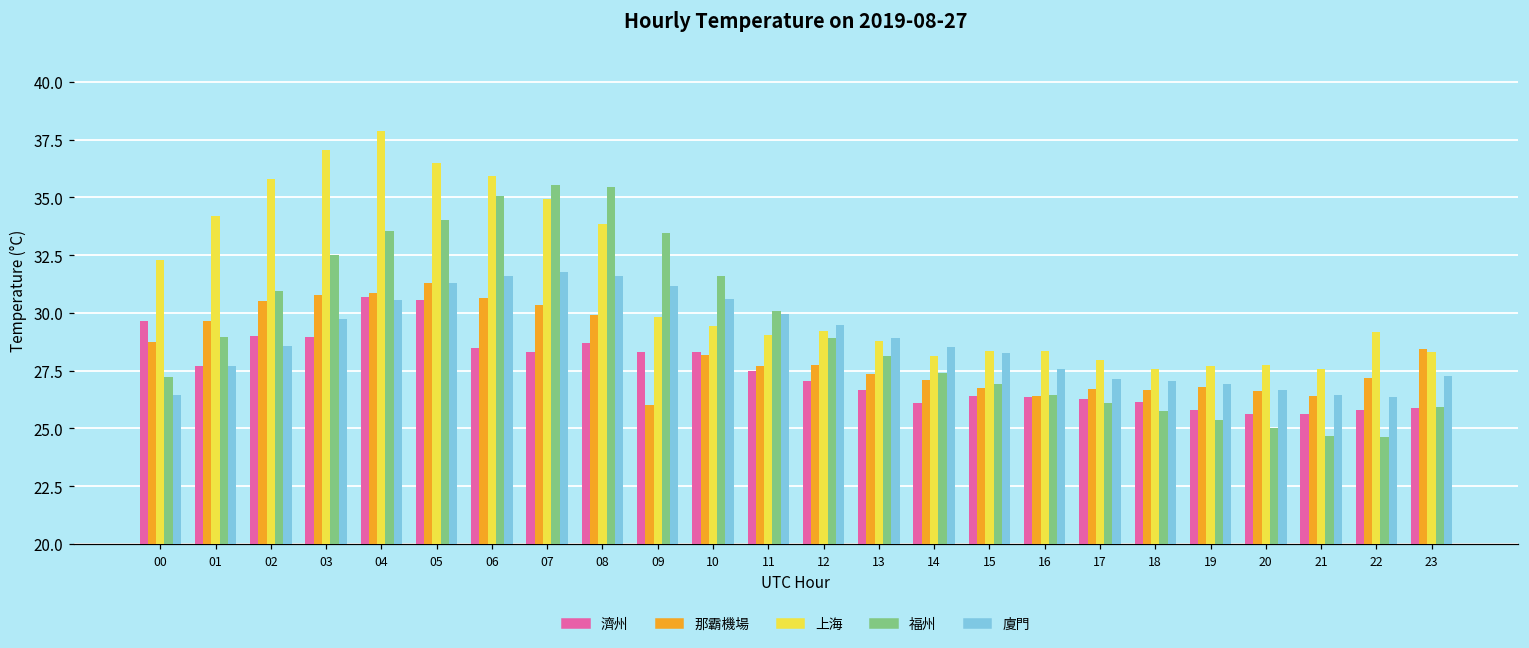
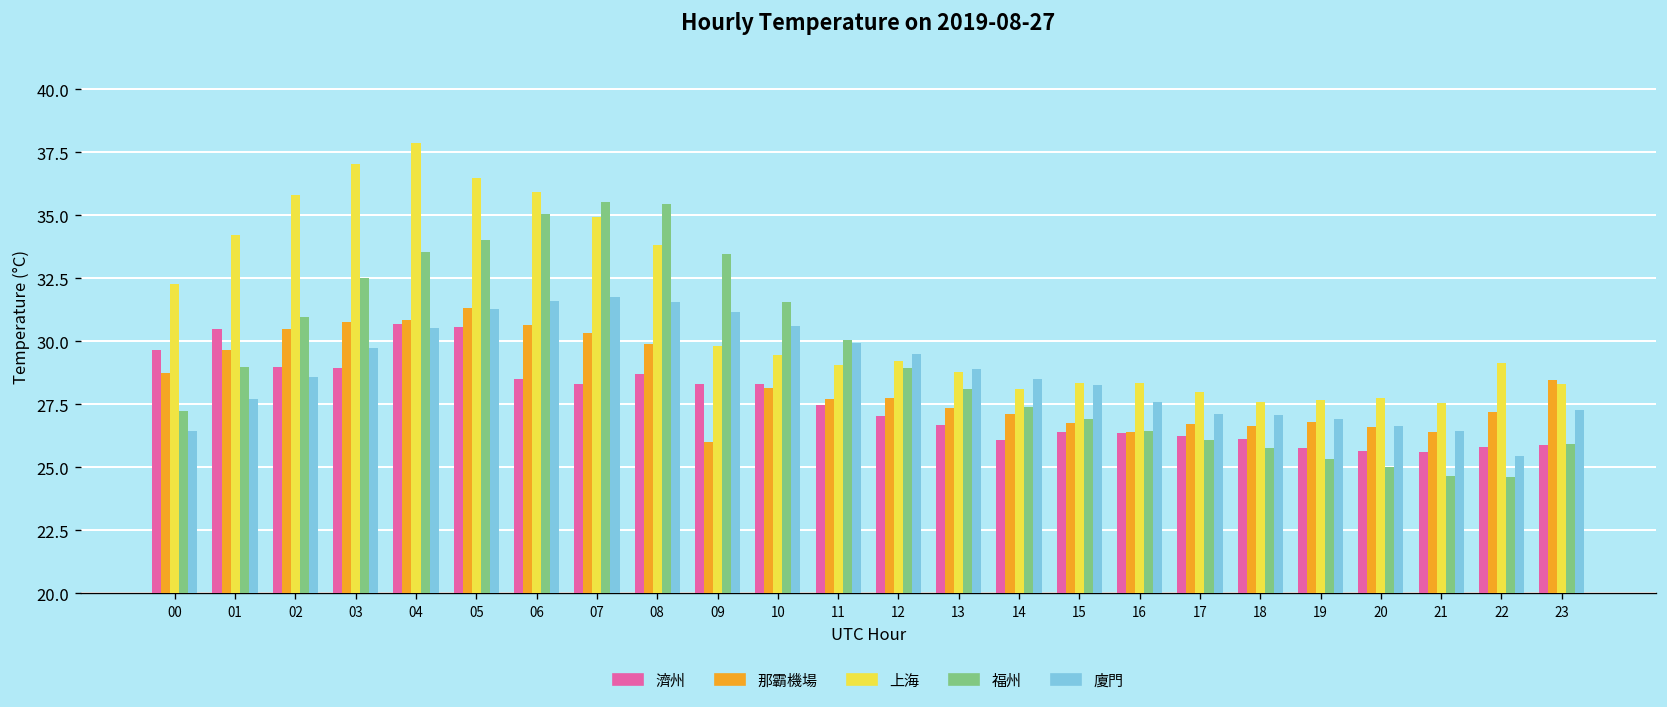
濟州, 01: 27.7 -> 30.5
廈門, 22: 26.4 -> 25.5
